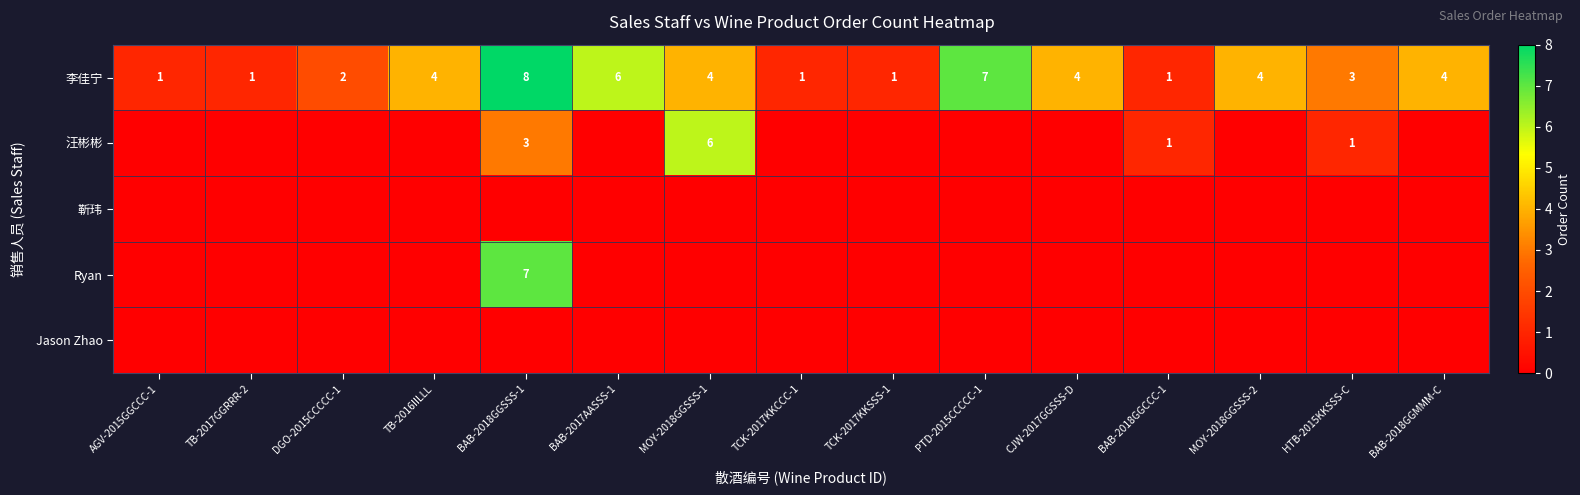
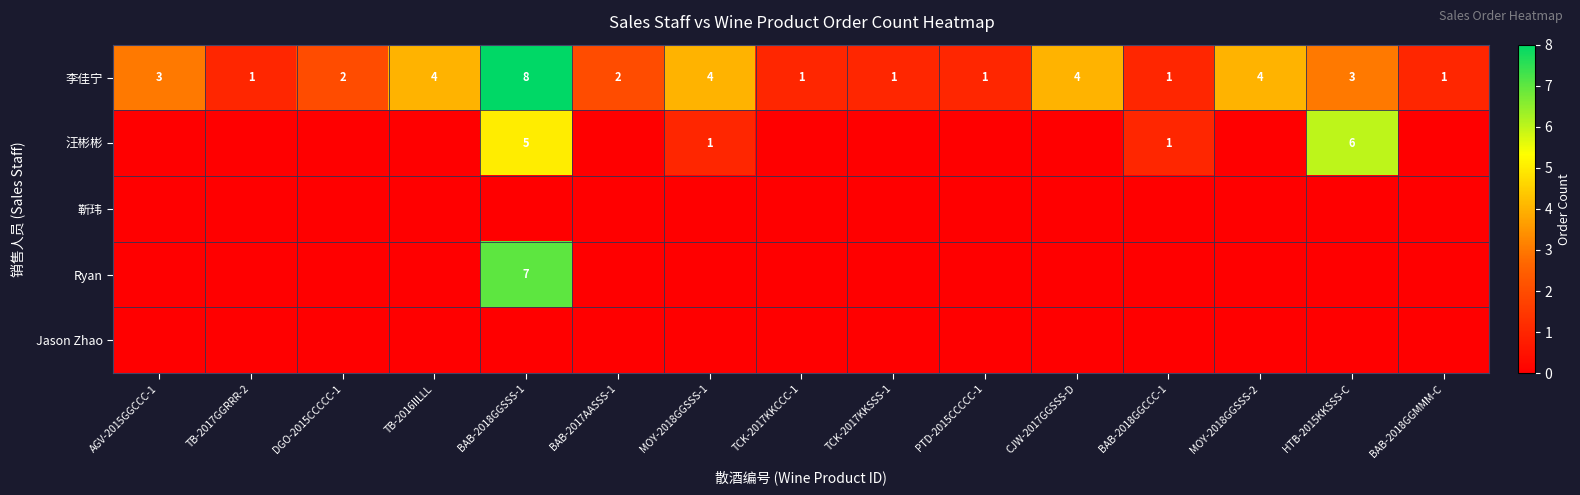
李佳宁, AGV-2015GGCCC-1: 1 -> 3
李佳宁, BAB-2017AASSS-1: 6 -> 2
李佳宁, PTD-2015CCCCC-1: 7 -> 1
李佳宁, BAB-2018GGMMM-C: 4 -> 1
汪彬彬, BAB-2018GGSSS-1: 3 -> 5
汪彬彬, MOY-2018GGSSS-1: 6 -> 1
汪彬彬, HTB-2015KKSSS-C: 1 -> 6
